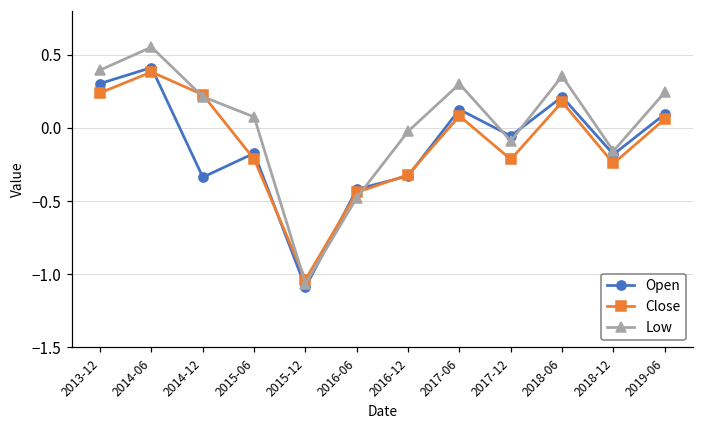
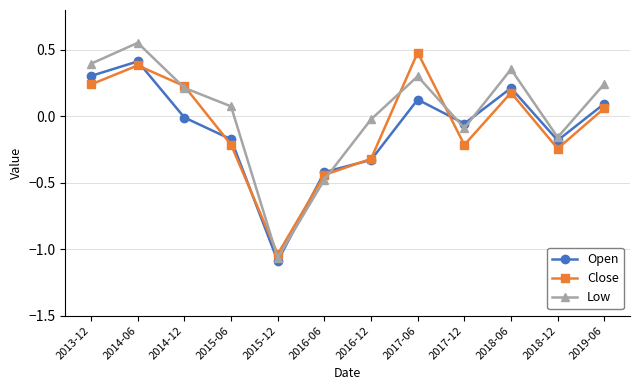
Open, 2014-12: -0.34 -> -0.01
Close, 2017-06: 0.08 -> 0.48
